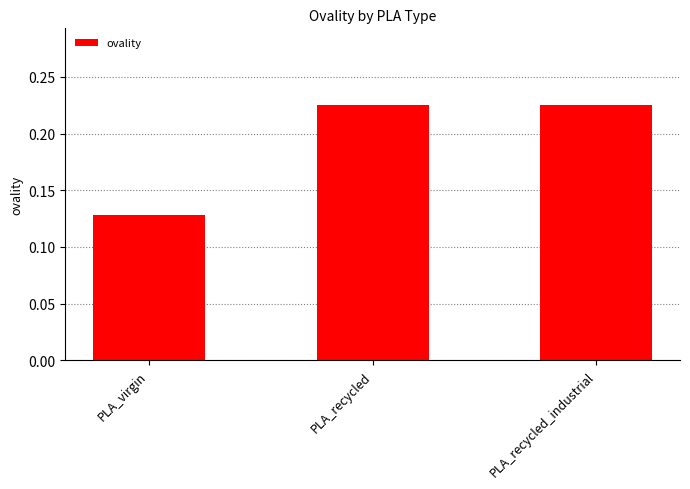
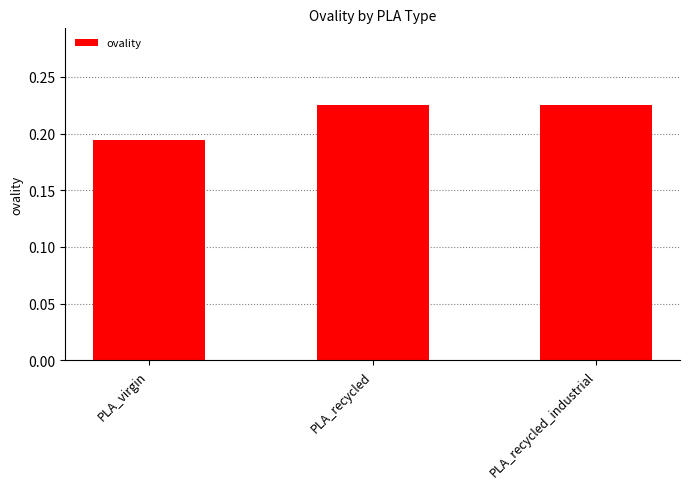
PLA_virgin: 0.128 -> 0.194
